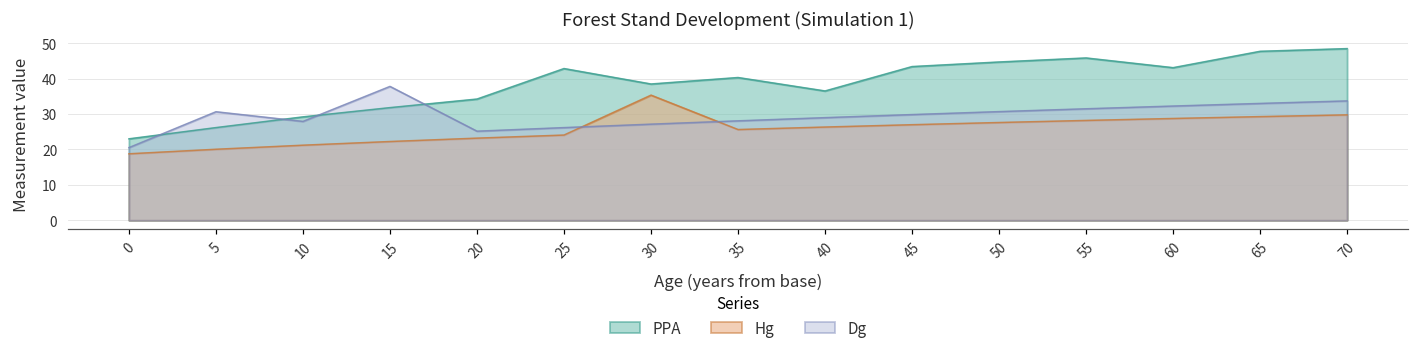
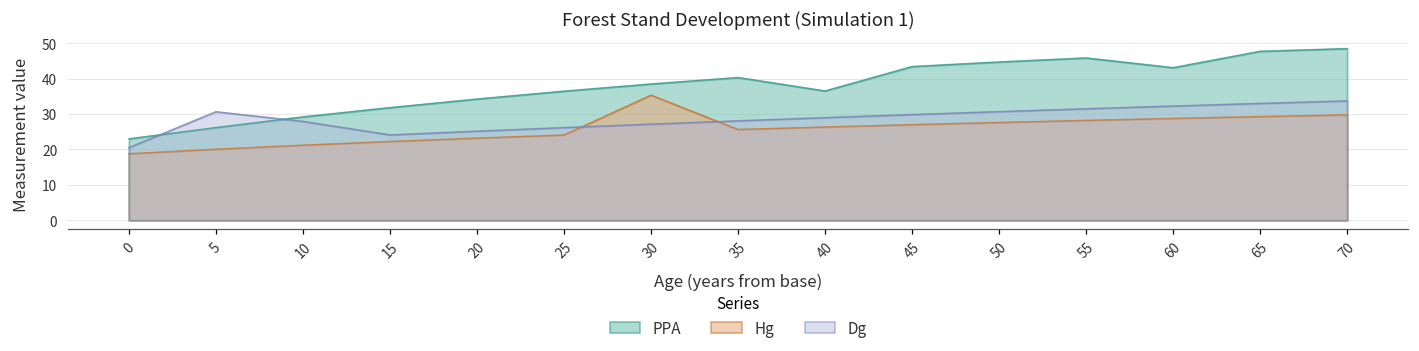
Dg, 15: 38 -> 24
PPA, 25: 43 -> 36
